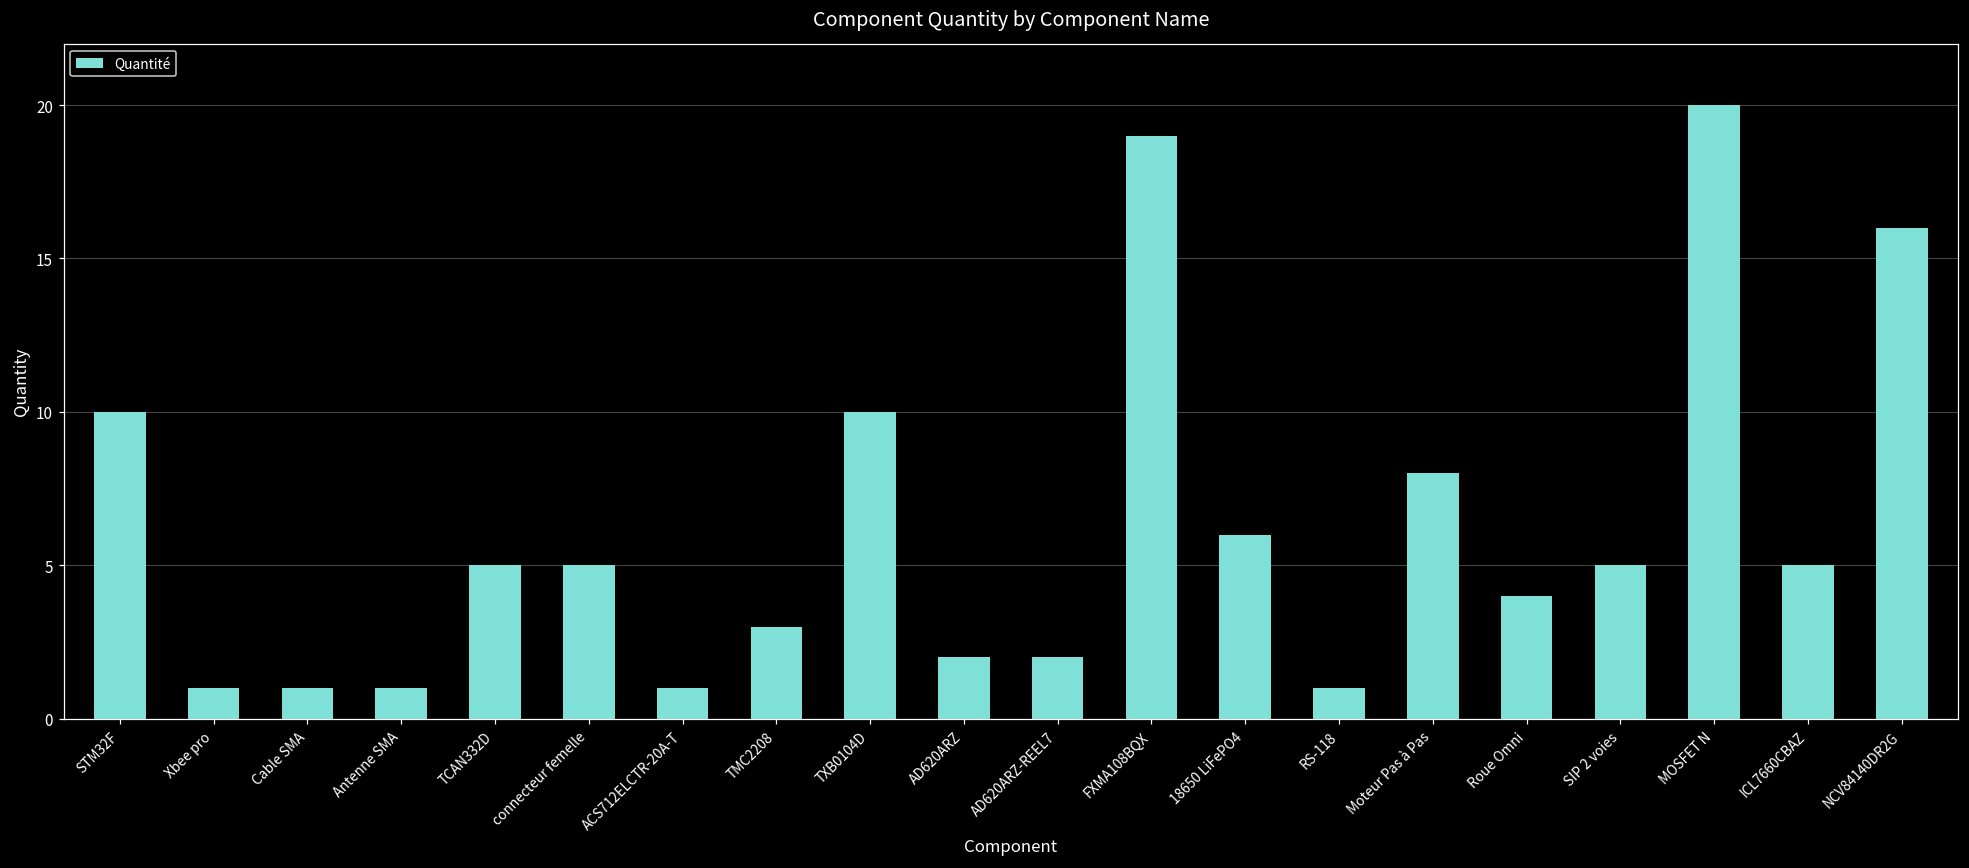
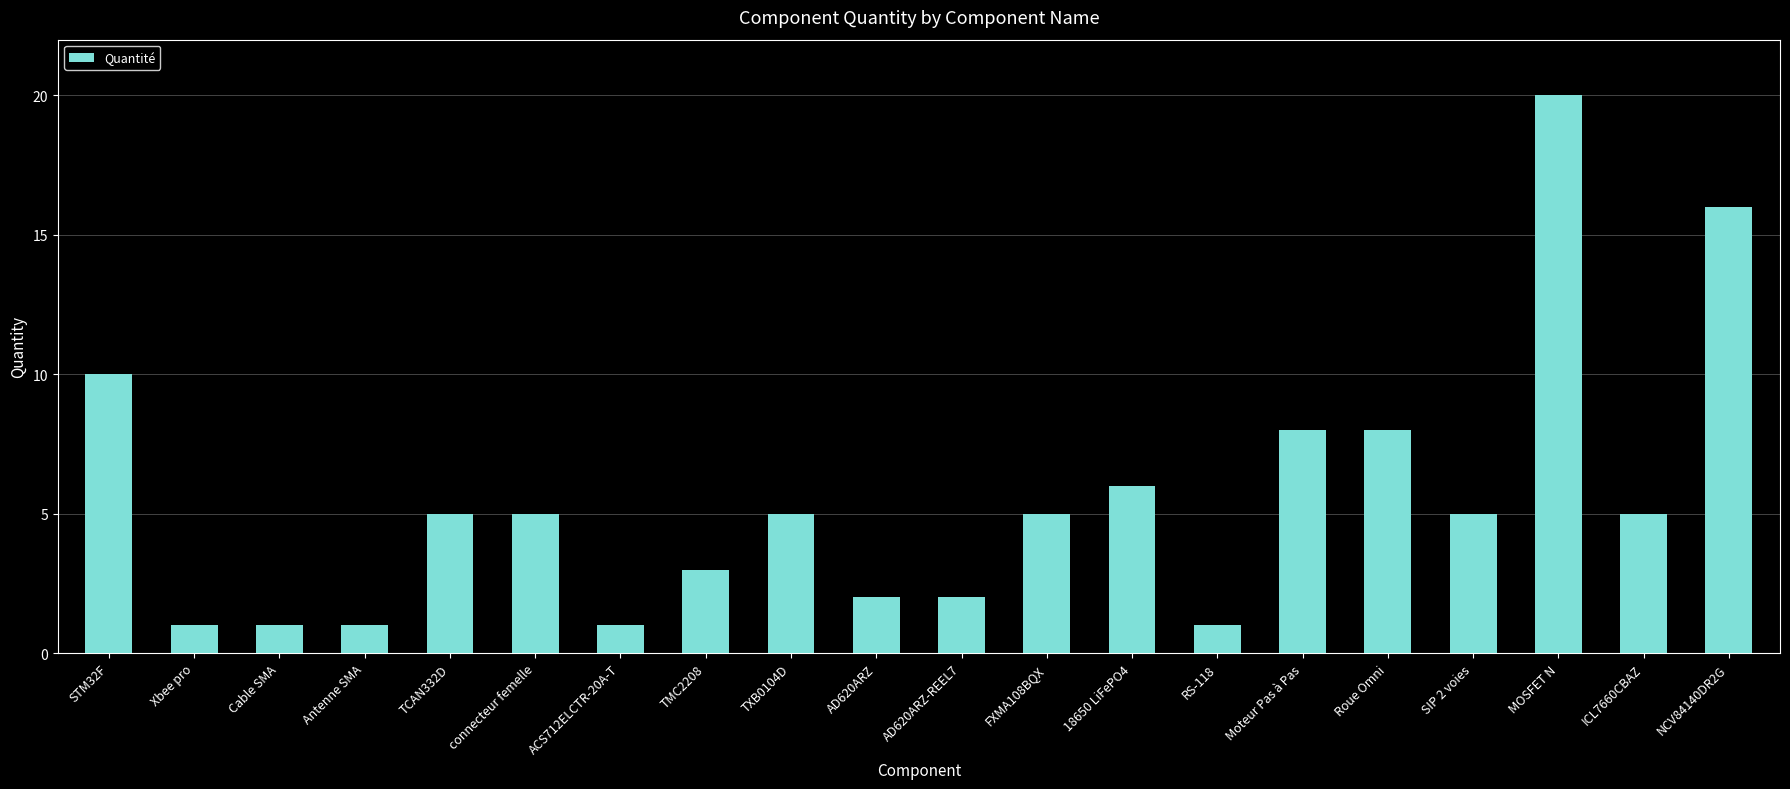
TXB0104D: 10 -> 5
FXMA108BQX: 19 -> 5
Roue Omni: 4 -> 8
